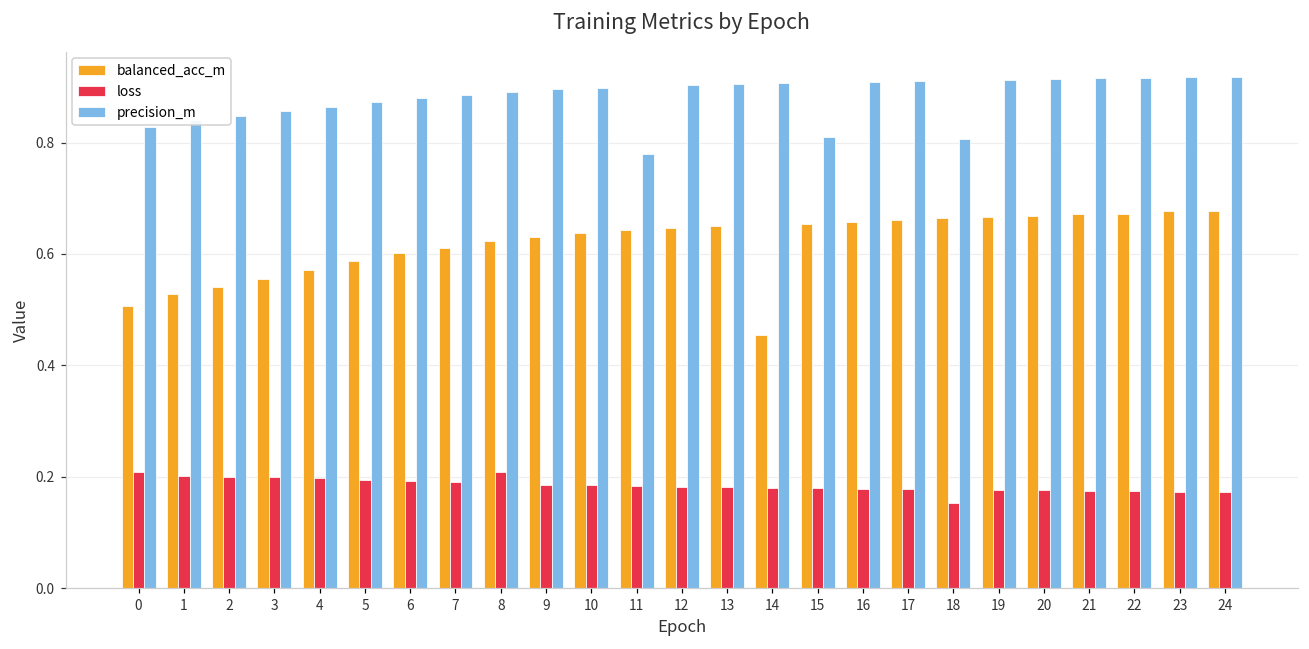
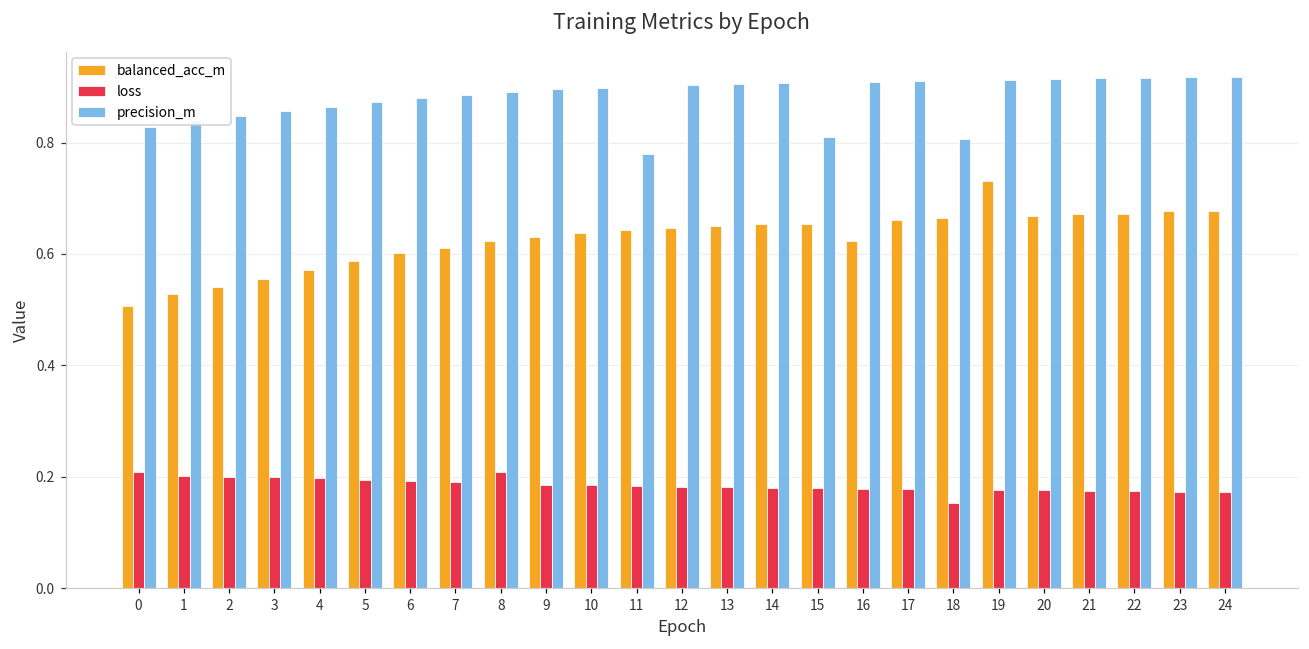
balanced_acc_m, 14: 0.45 -> 0.65
balanced_acc_m, 16: 0.66 -> 0.62
balanced_acc_m, 19: 0.67 -> 0.73
